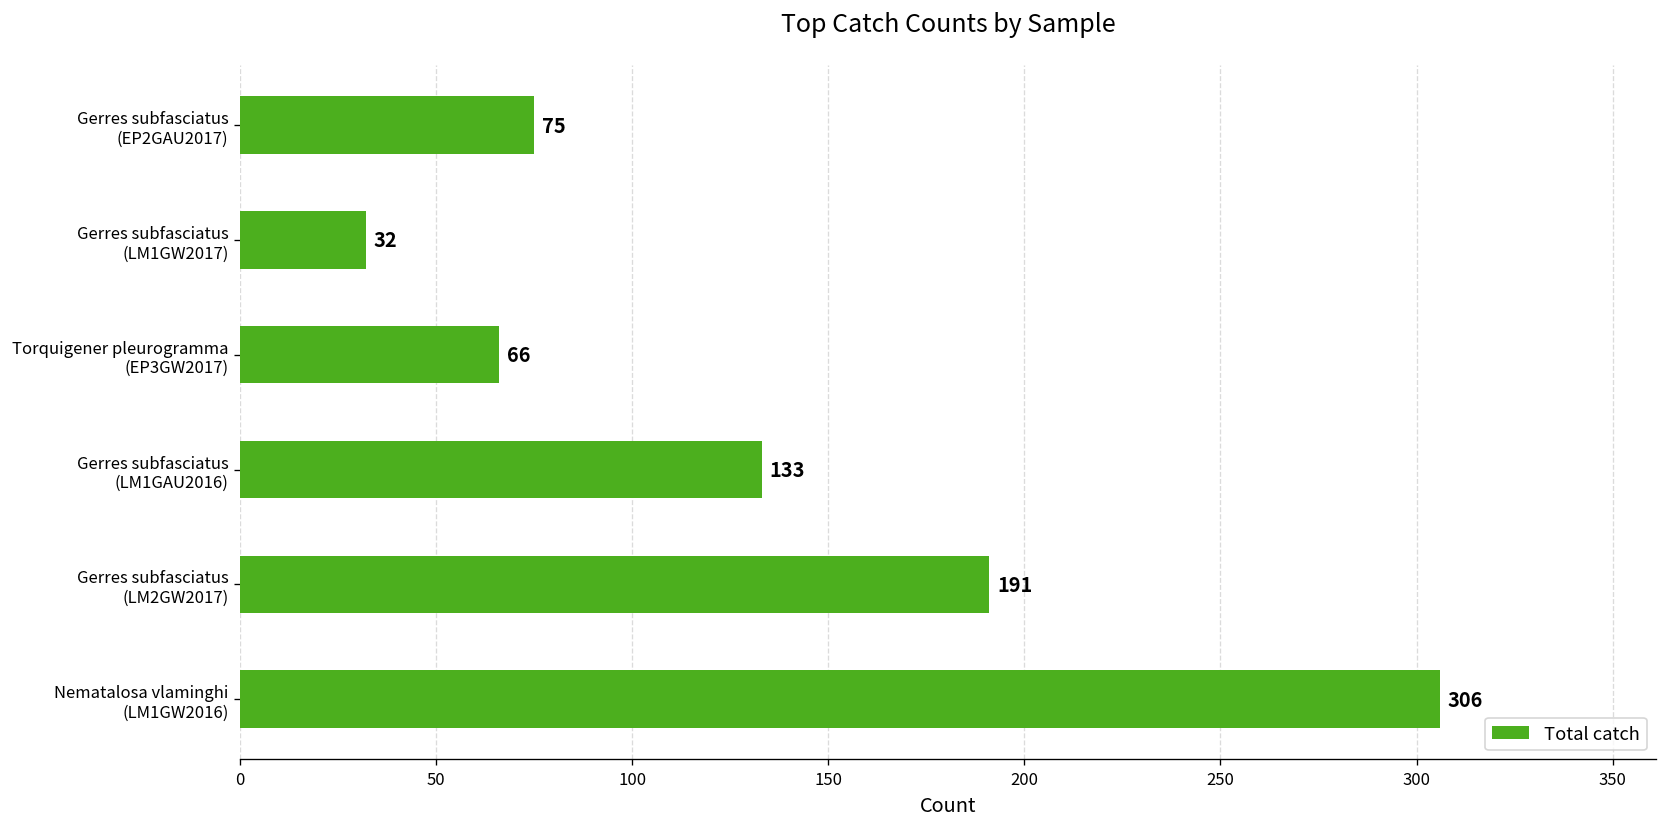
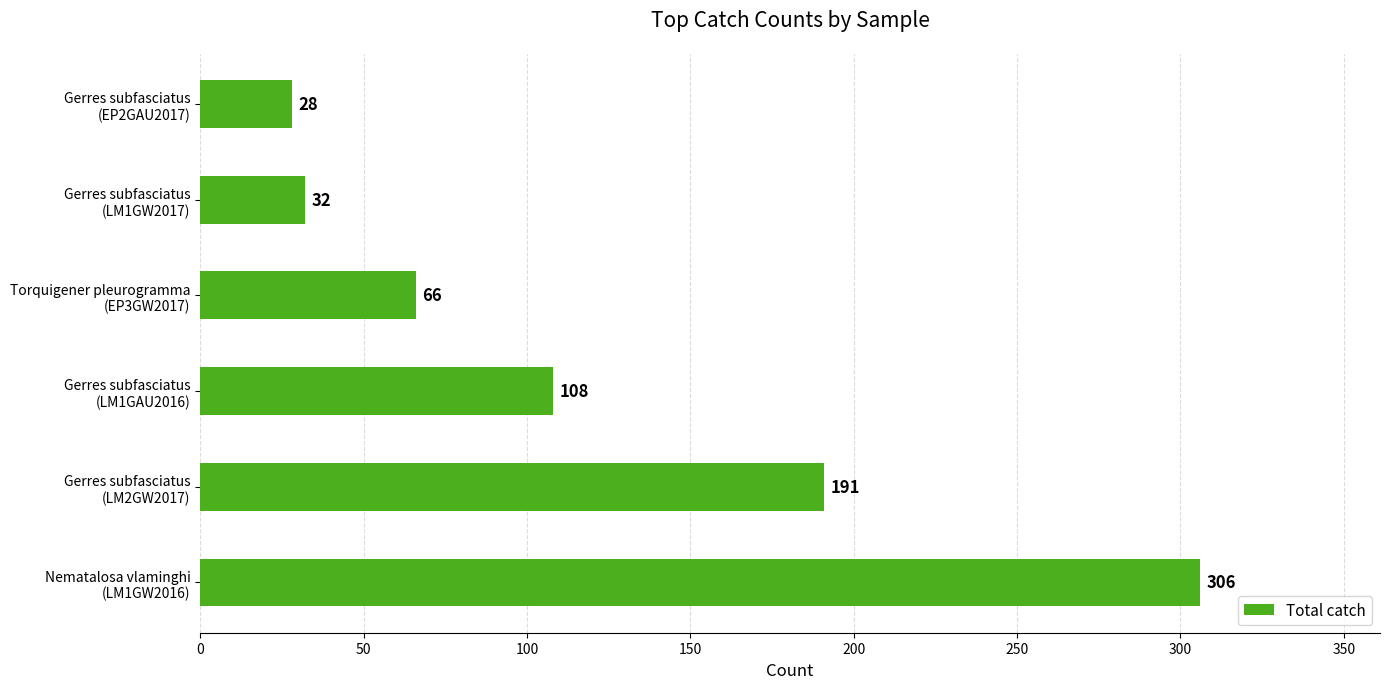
Gerres subfasciatus (EP2GAU2017): 75 -> 28
Gerres subfasciatus (LM1GAU2016): 133 -> 108
